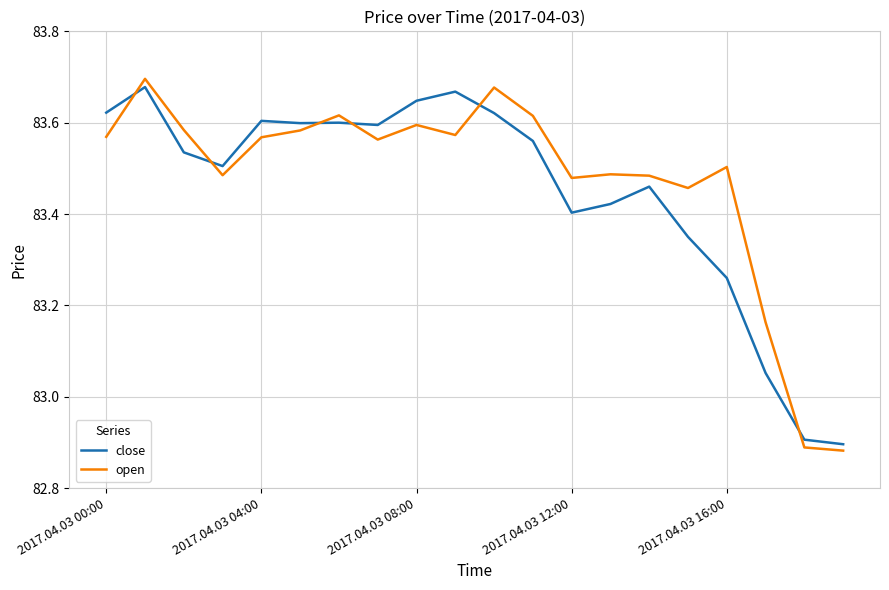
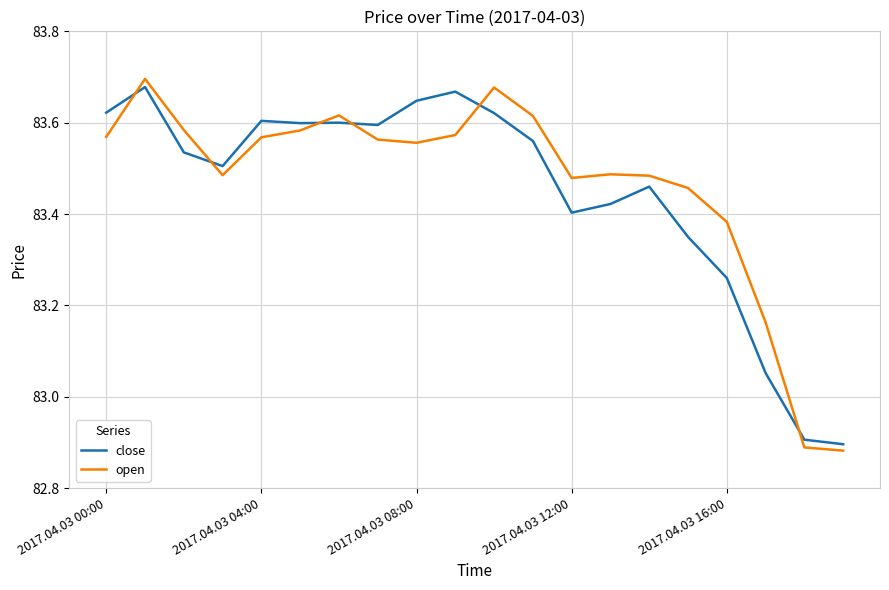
open, 2017.04.03 08:00: 83.60 -> 83.56
open, 2017.04.03 16:00: 83.50 -> 83.38
